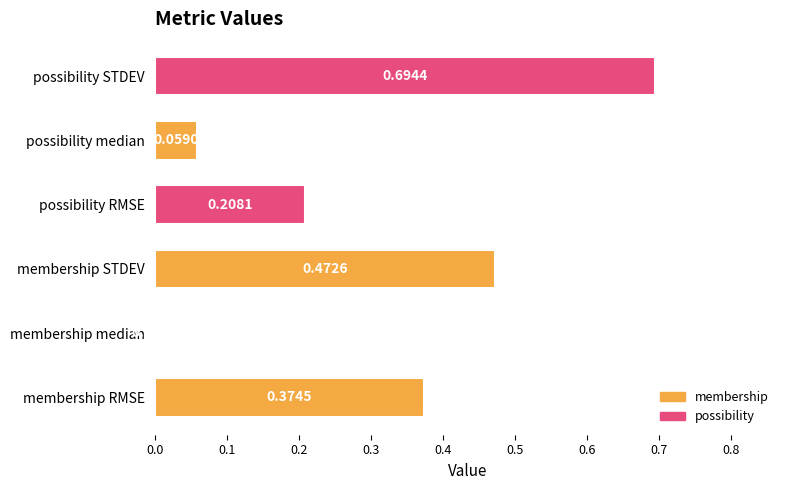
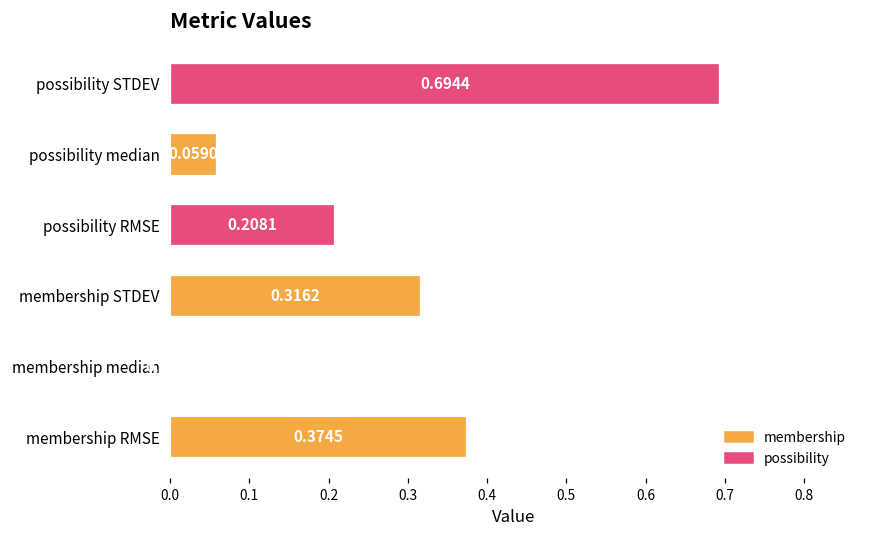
membership STDEV: 0.4726 -> 0.3162
